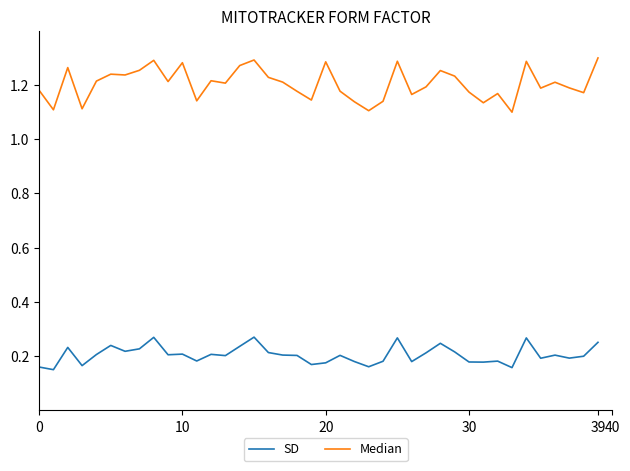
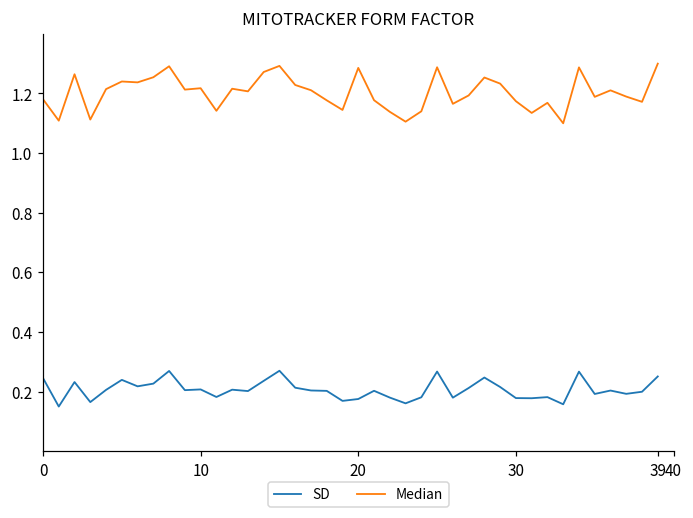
SD, 0: 0.16 -> 0.25
Median, 10: 1.28 -> 1.22
